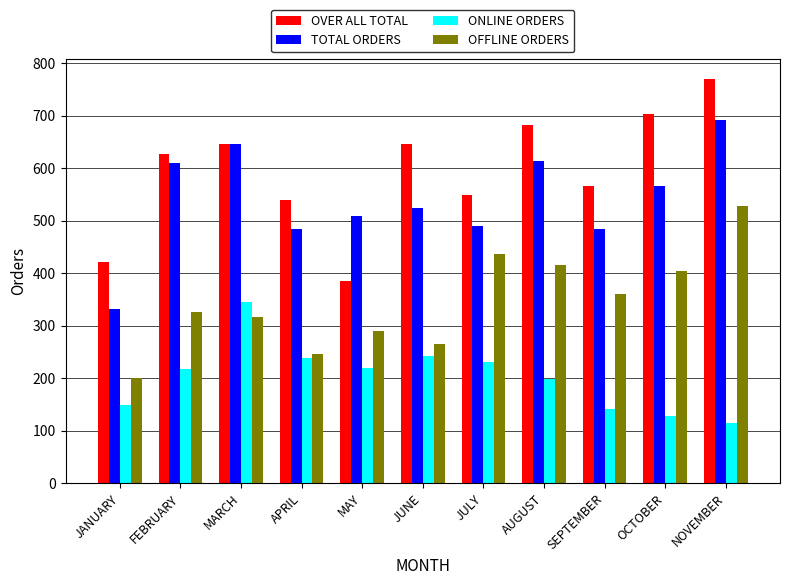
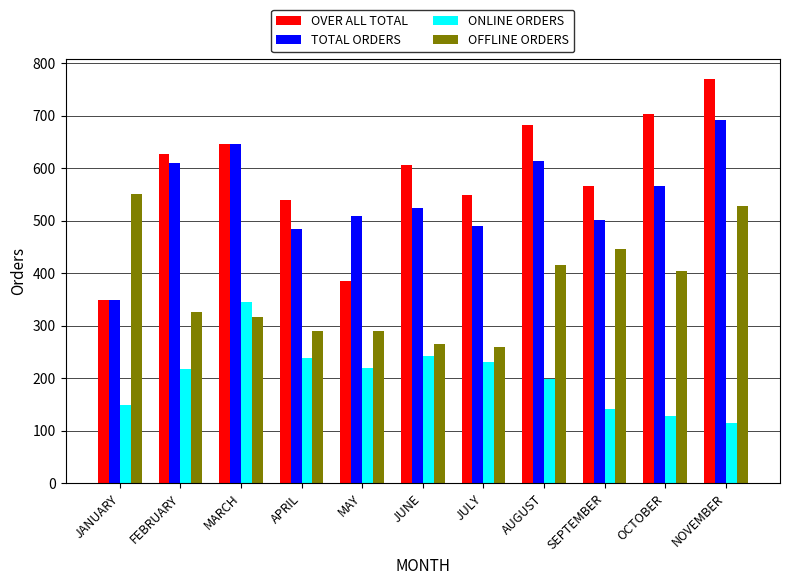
OVER ALL TOTAL, JANUARY: 420 -> 350
TOTAL ORDERS, JANUARY: 330 -> 350
OFFLINE ORDERS, JANUARY: 200 -> 550
OFFLINE ORDERS, APRIL: 250 -> 290
OVER ALL TOTAL, JUNE: 650 -> 610
OFFLINE ORDERS, JULY: 440 -> 260
TOTAL ORDERS, SEPTEMBER: 490 -> 500
OFFLINE ORDERS, SEPTEMBER: 360 -> 450
